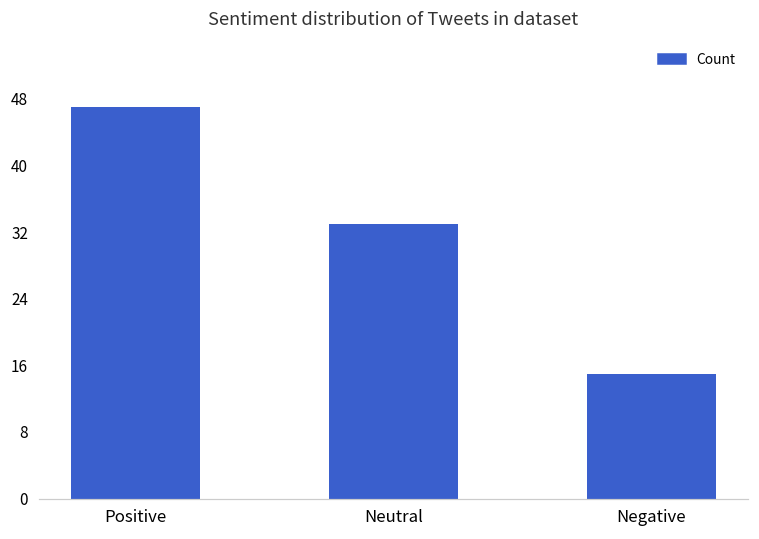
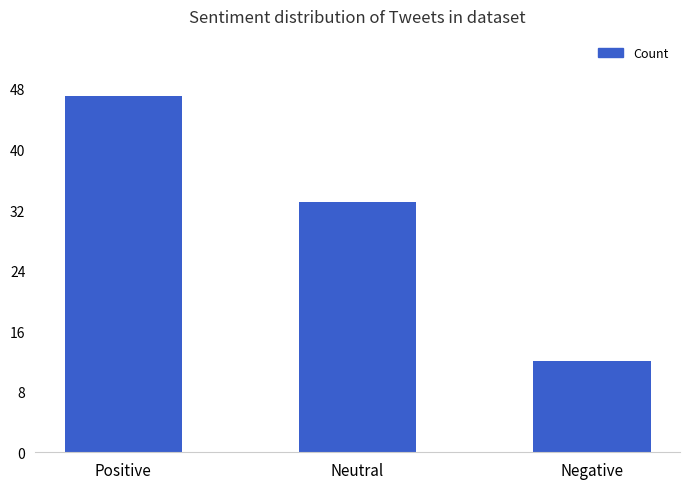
Negative: 15 -> 12
